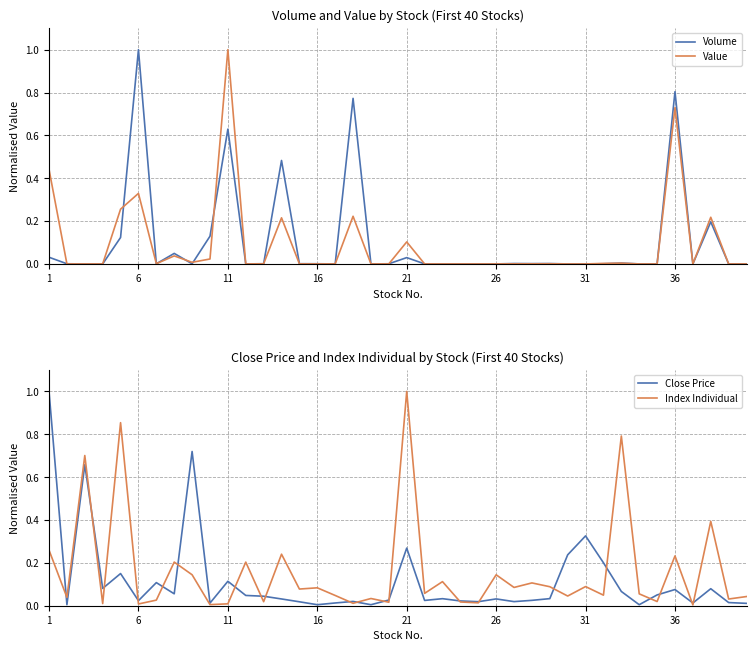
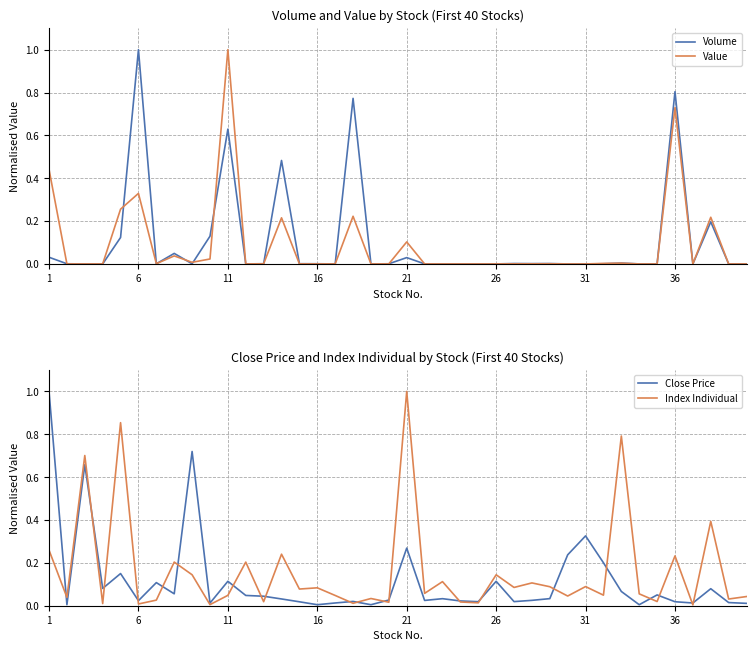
Close Price and Index Individual by Stock (First 40 Stocks), Index Individual, 11: 0.01 -> 0.05
Close Price and Index Individual by Stock (First 40 Stocks), Close Price, 26: 0.03 -> 0.11
Close Price and Index Individual by Stock (First 40 Stocks), Close Price, 36: 0.08 -> 0.02
